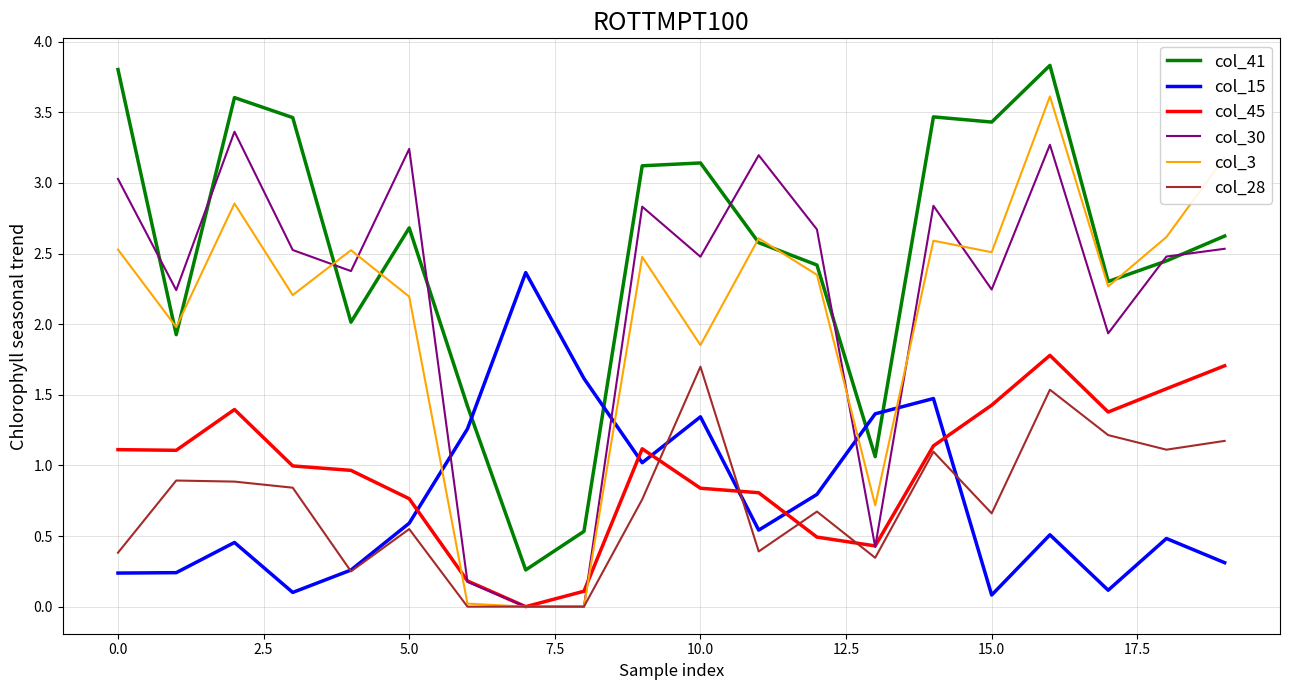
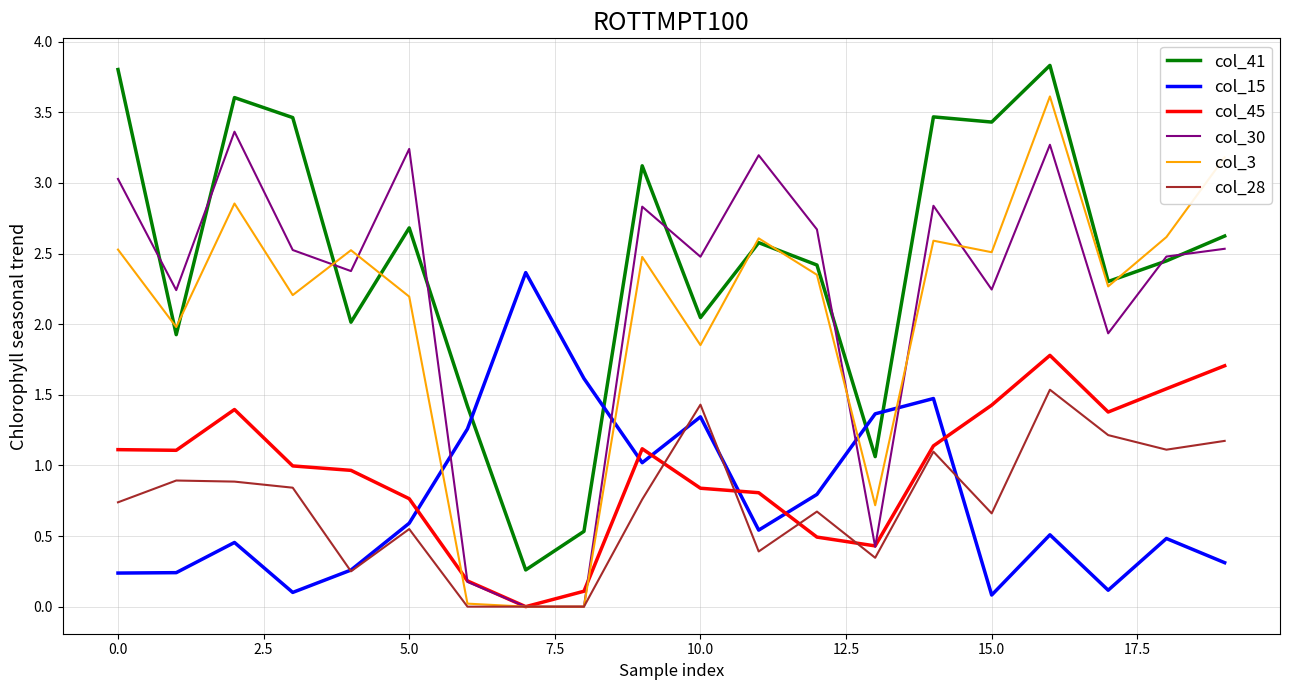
col_28, 0.0: 0.38 -> 0.74
col_41, 10.0: 3.14 -> 2.05
col_28, 10.0: 1.70 -> 1.43
